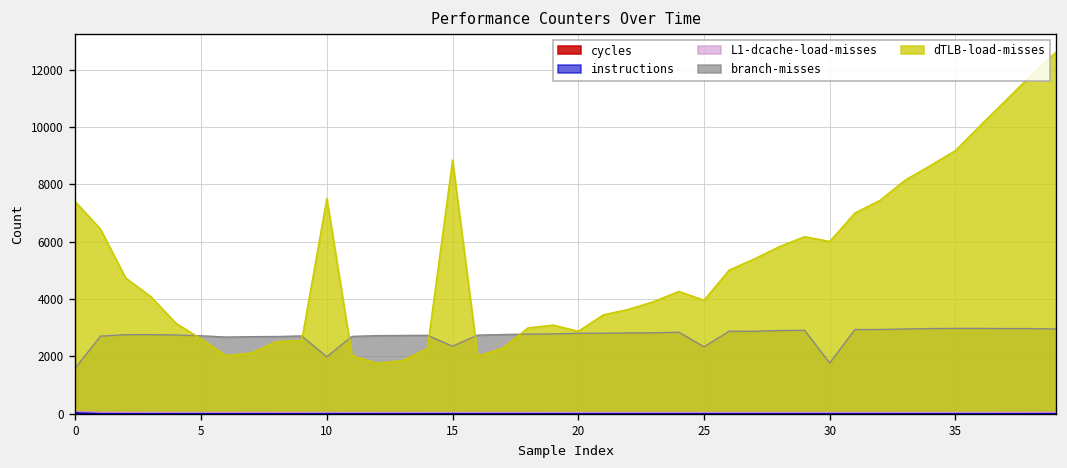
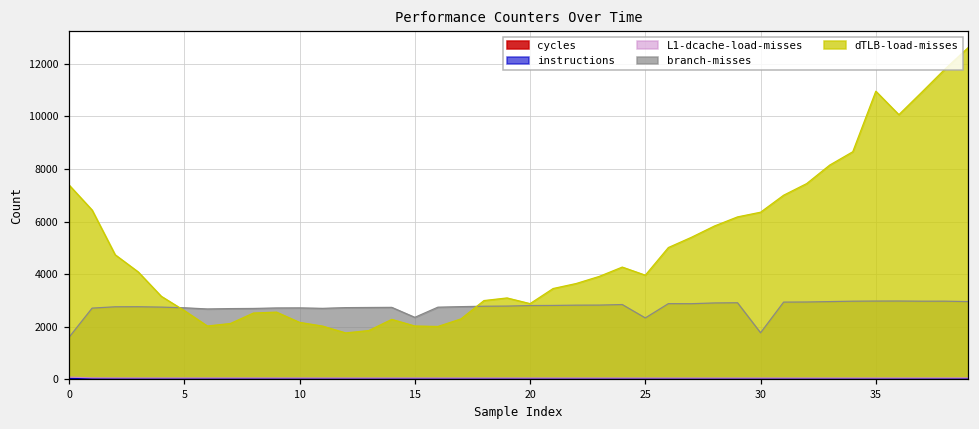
branch-misses, 10: 2000 -> 2700
dTLB-load-misses, 10: 7500 -> 2200
dTLB-load-misses, 15: 8900 -> 2000
dTLB-load-misses, 30: 6000 -> 6400
dTLB-load-misses, 35: 9200 -> 11000
